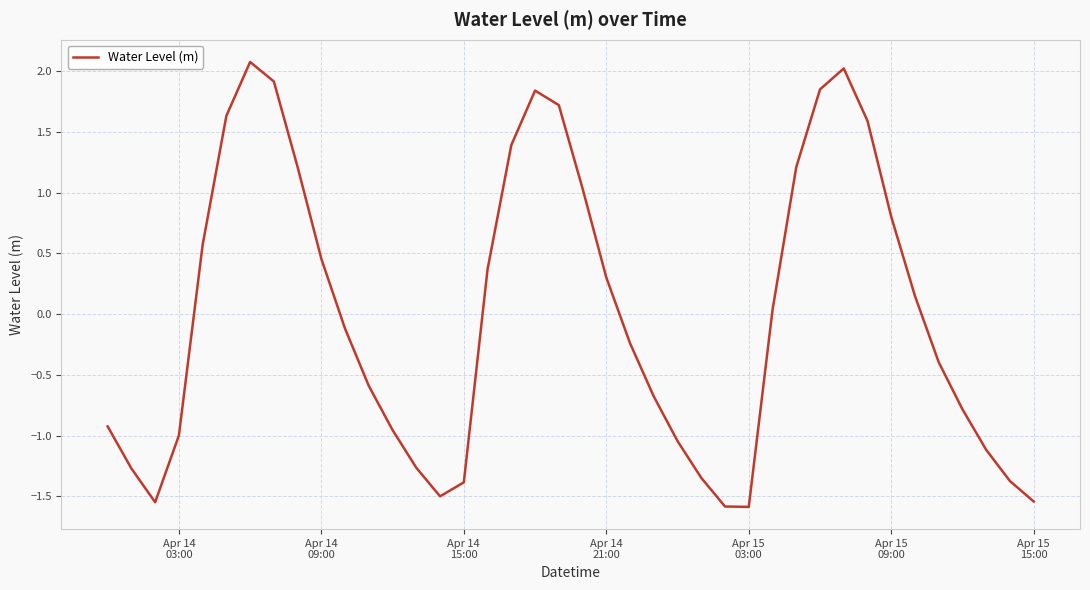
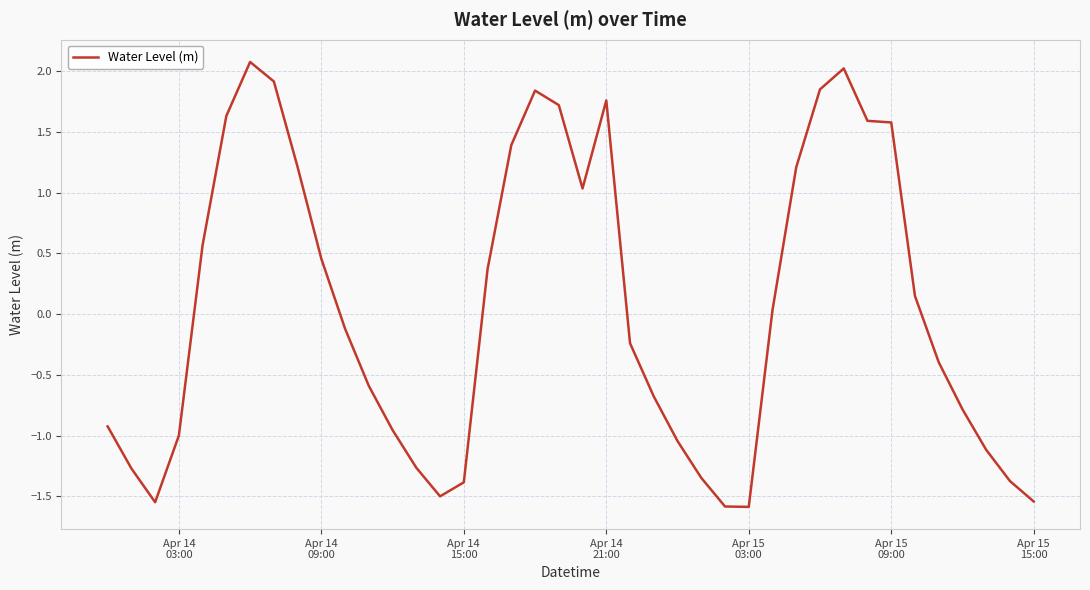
Apr 14 21:00: 0.30 -> 1.76
Apr 15 09:00: 0.80 -> 1.58
